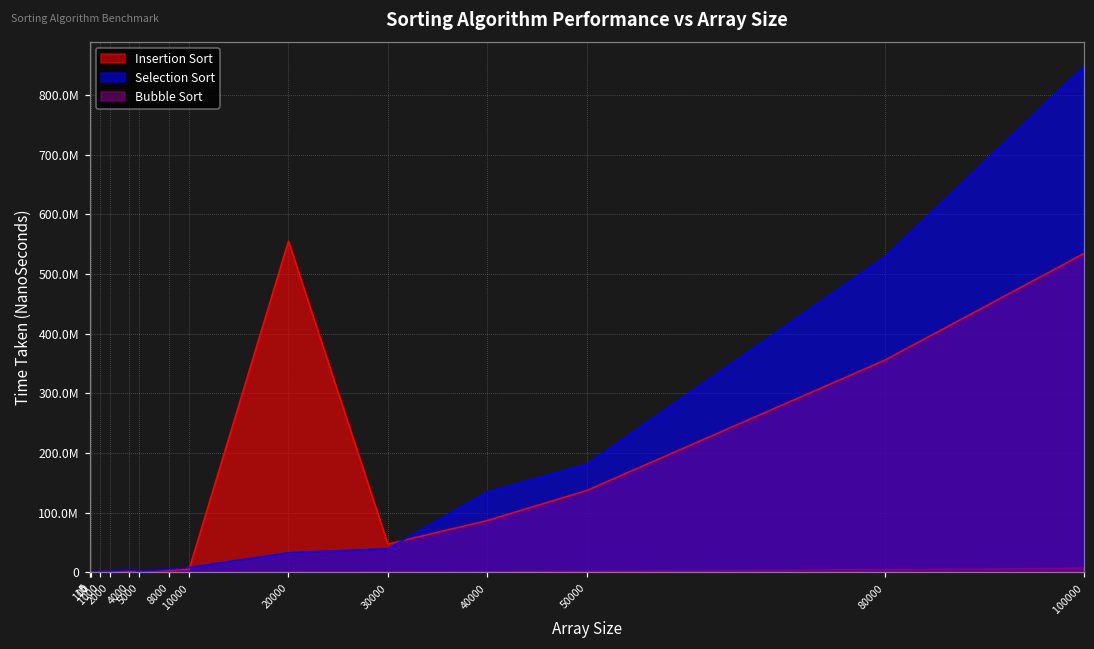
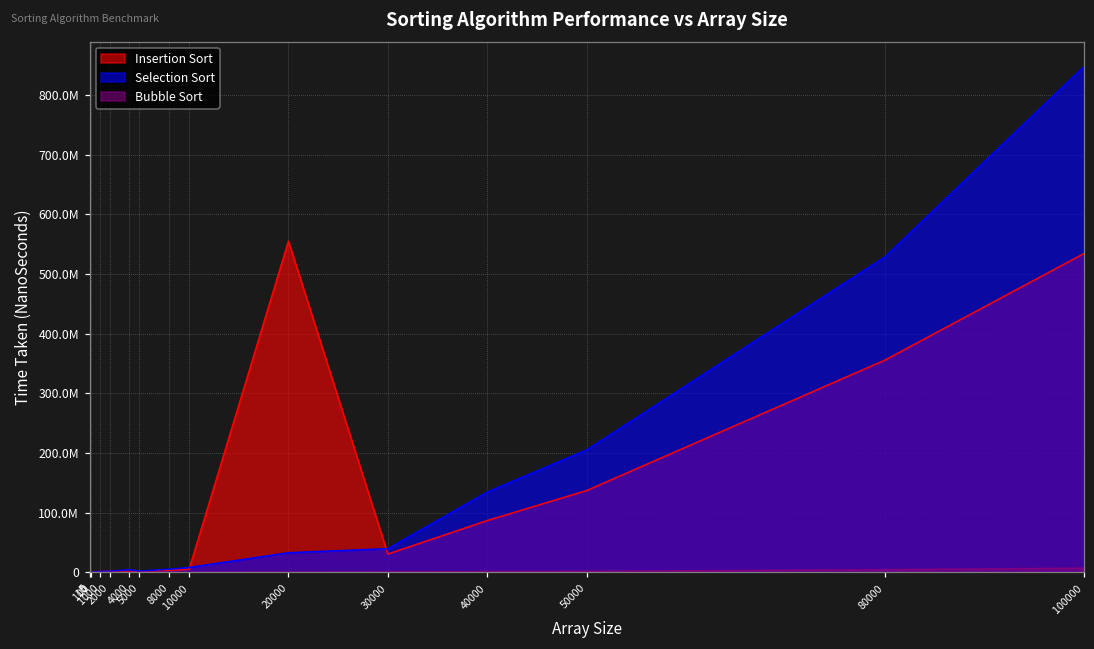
Insertion Sort, 30000: 50000000 -> 30000000
Selection Sort, 50000: 180000000 -> 210000000
